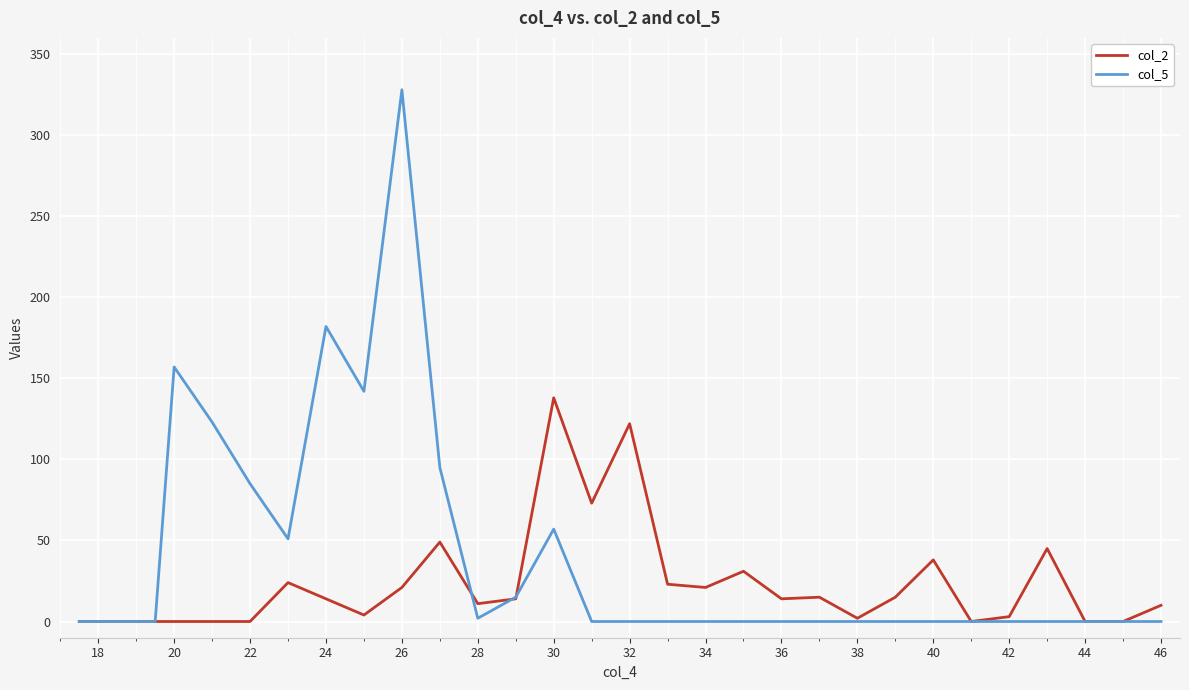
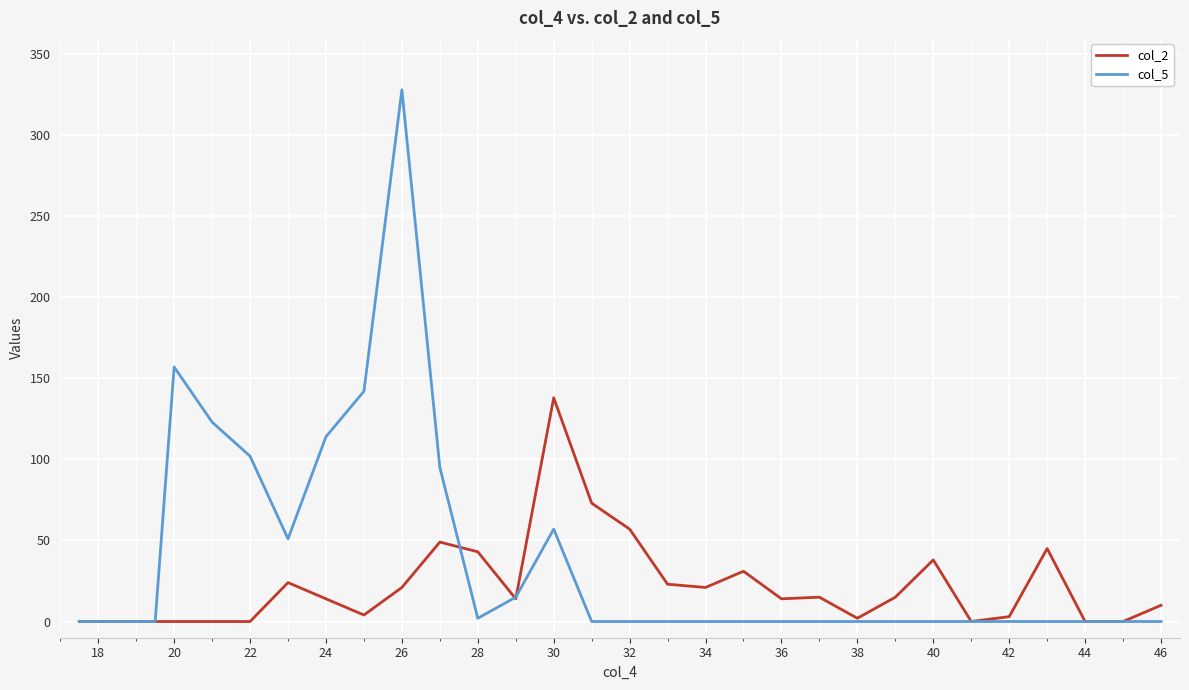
col_5, 22: 85 -> 102
col_5, 24: 182 -> 114
col_2, 28: 11 -> 43
col_2, 32: 122 -> 57
